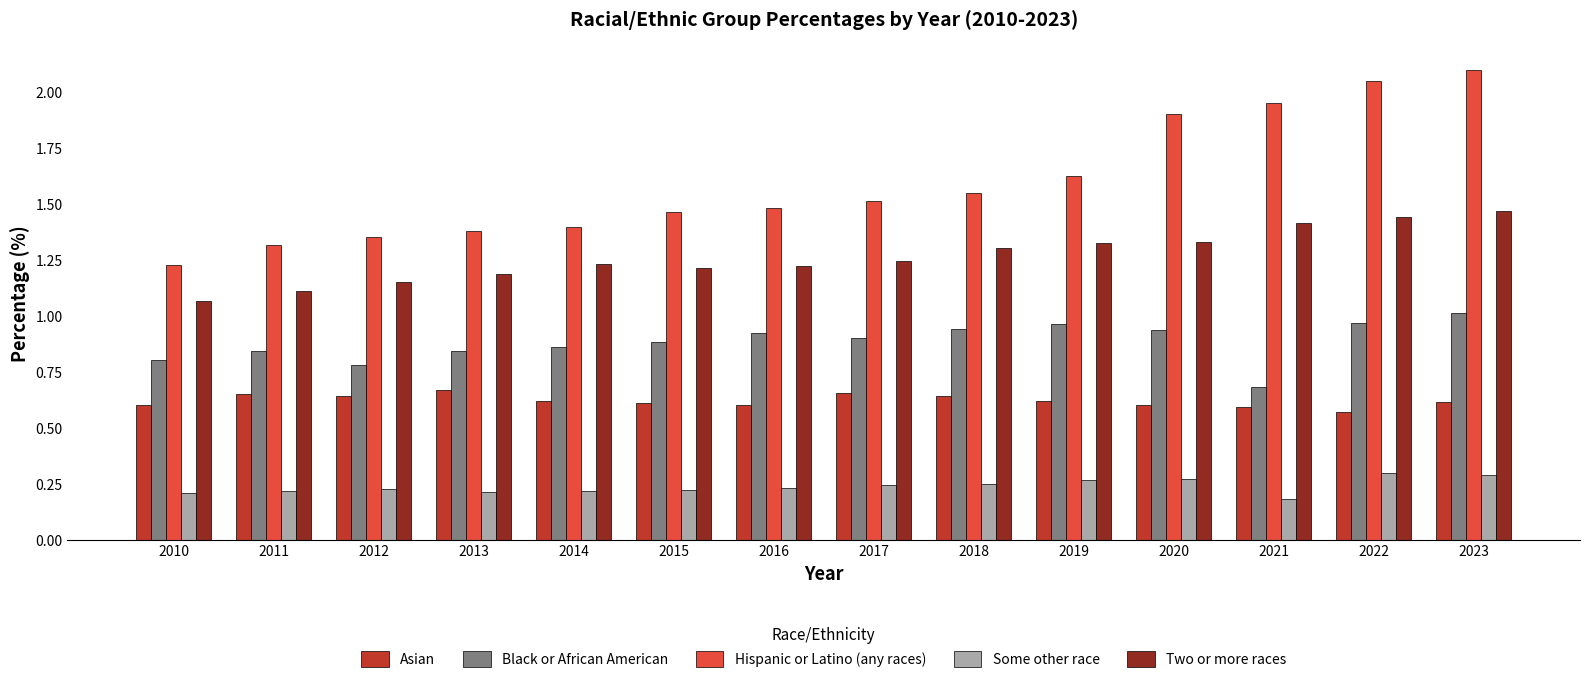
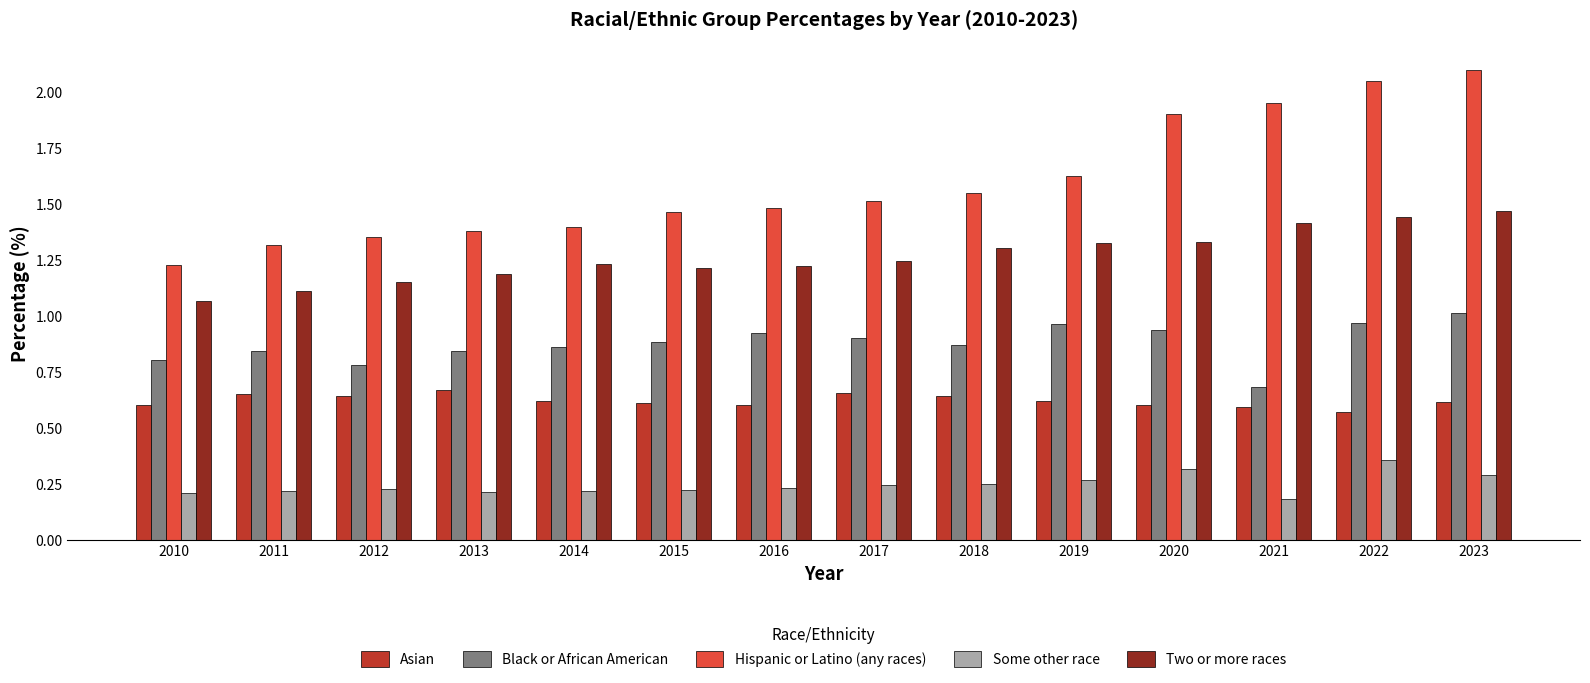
Black or African American, 2018: 0.94 -> 0.87
Some other race, 2020: 0.27 -> 0.32
Some other race, 2022: 0.30 -> 0.36
